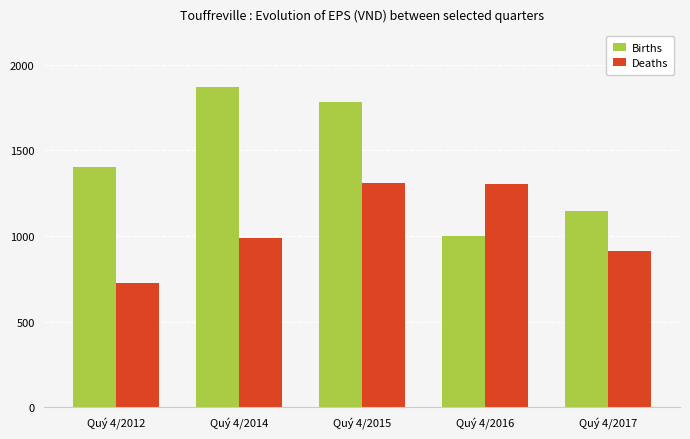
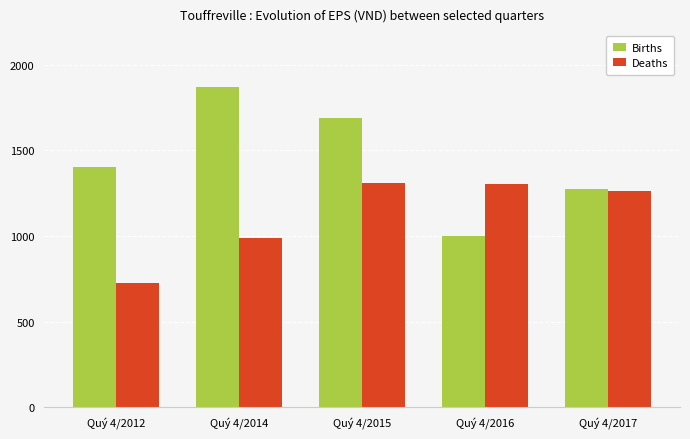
Births, Quý 4/2015: 1780 -> 1690
Births, Quý 4/2017: 1140 -> 1280
Deaths, Quý 4/2017: 910 -> 1260
